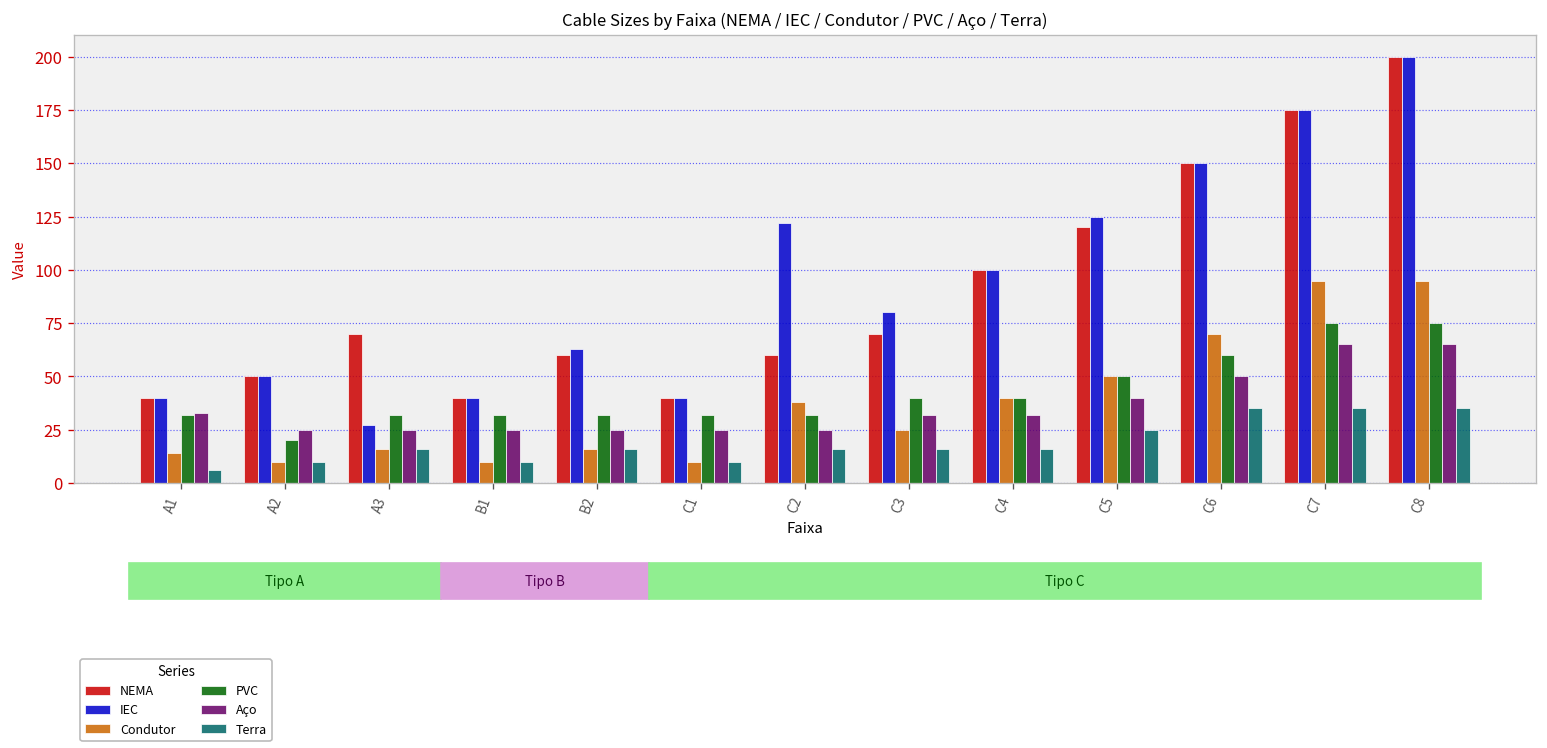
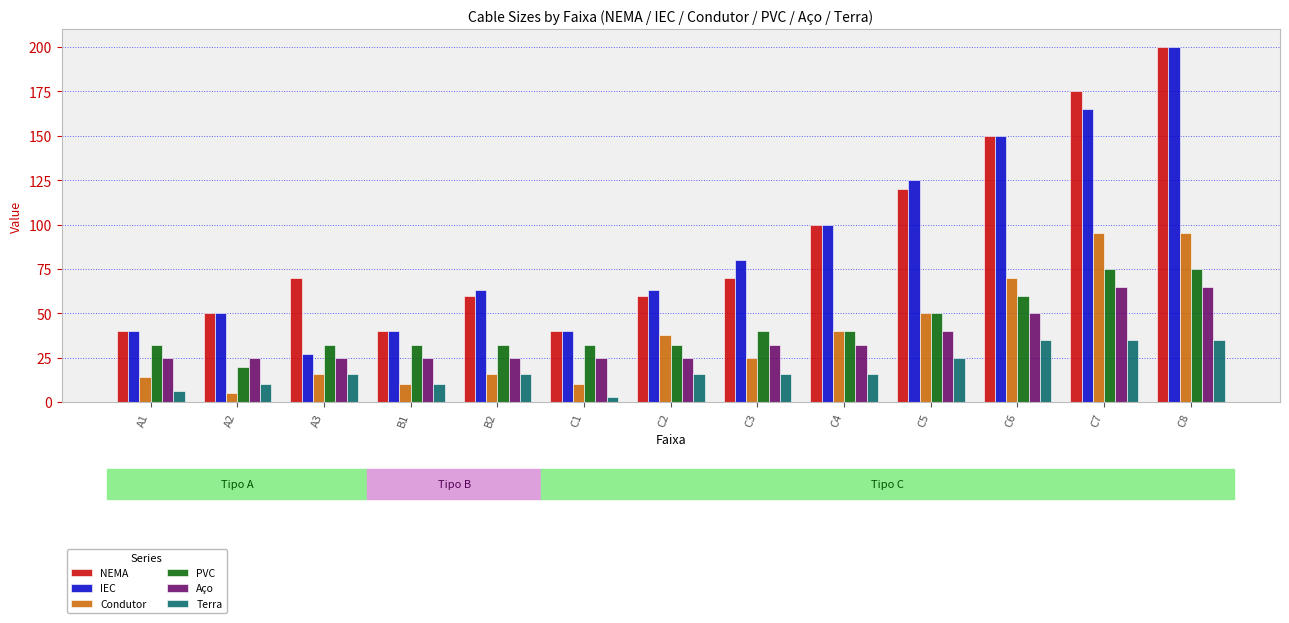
Aço, A1: 33 -> 25
Condutor, A2: 10 -> 5
Terra, C1: 10 -> 3
IEC, C2: 122 -> 63
IEC, C7: 175 -> 165
